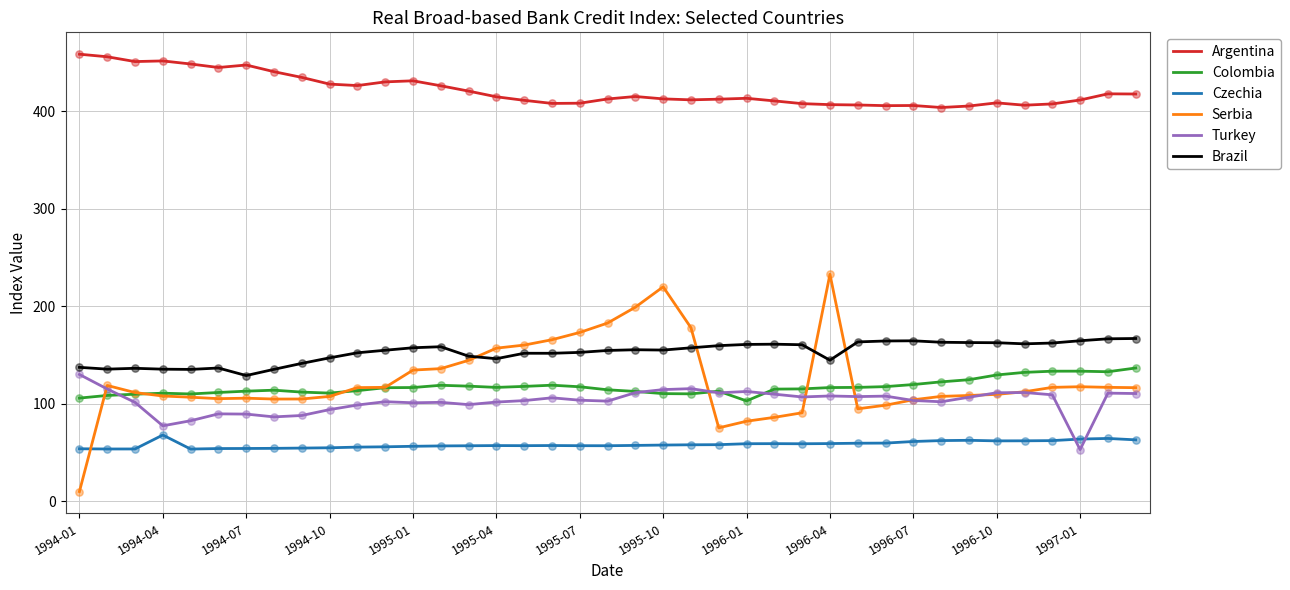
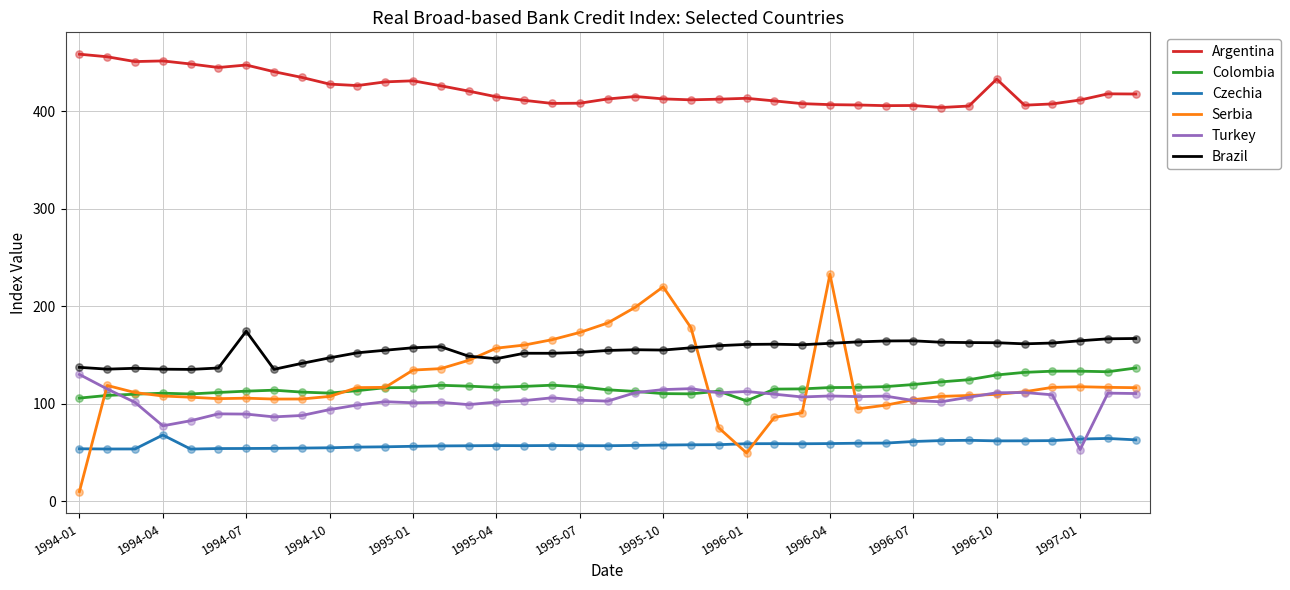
Brazil, 1994-07: 130 -> 170
Serbia, 1996-01: 80 -> 50
Brazil, 1996-04: 140 -> 160
Argentina, 1996-10: 410 -> 430
